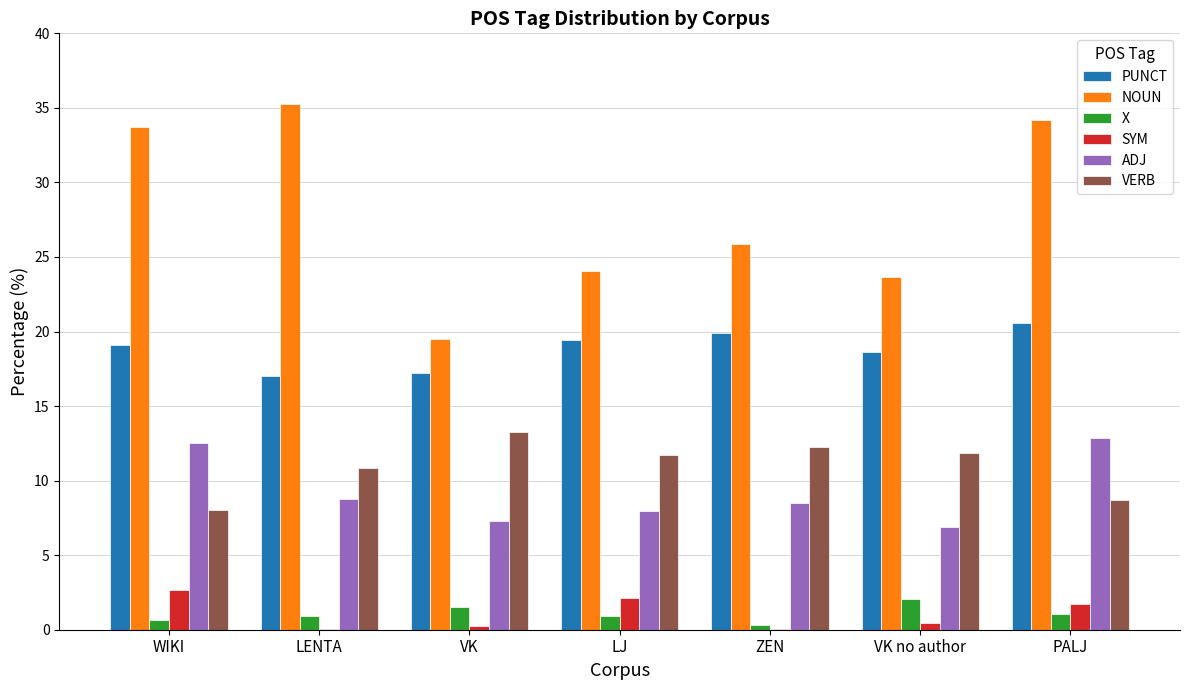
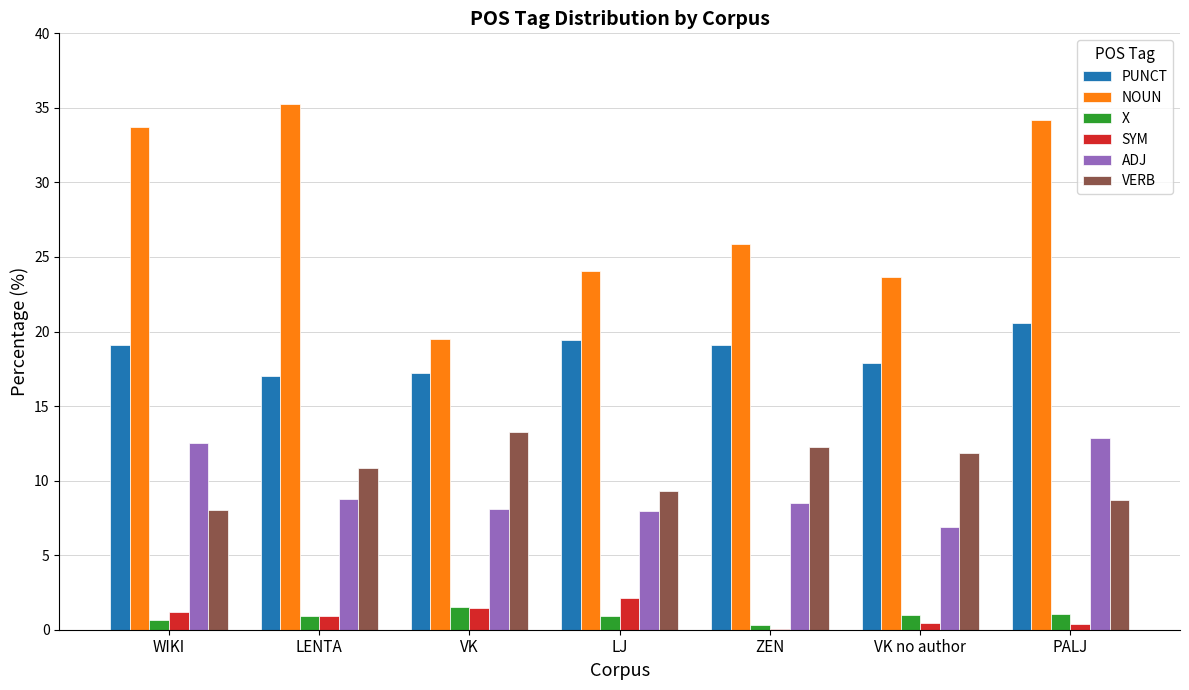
SYM, WIKI: 2.7 -> 1.2
SYM, LENTA: 0.0 -> 1.0
SYM, VK: 0.3 -> 1.5
ADJ, VK: 7.3 -> 8.1
VERB, LJ: 11.7 -> 9.3
PUNCT, ZEN: 19.9 -> 19.1
PUNCT, VK no author: 18.6 -> 17.9
X, VK no author: 2.0 -> 1.0
SYM, PALJ: 1.7 -> 0.4
